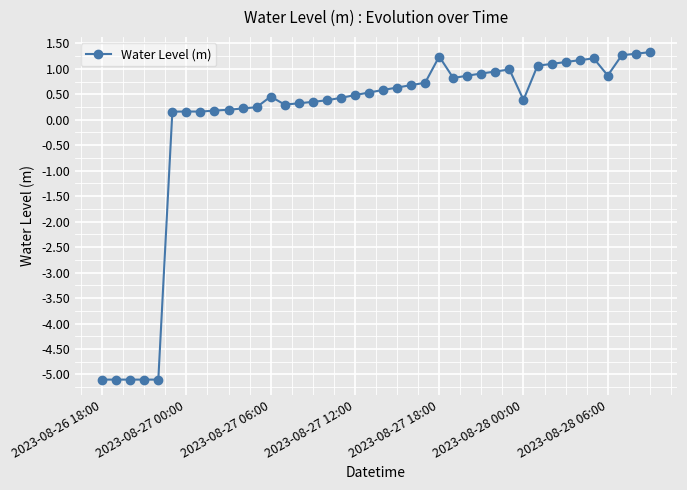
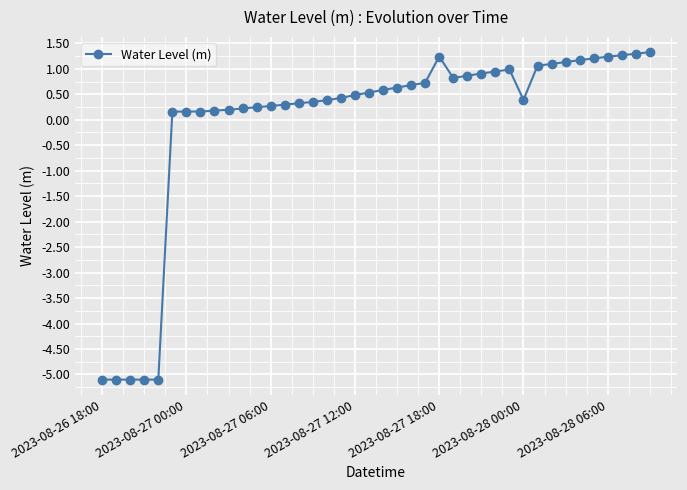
2023-08-27 06:00: 0.5 -> 0.3
2023-08-28 06:00: 0.9 -> 1.2
